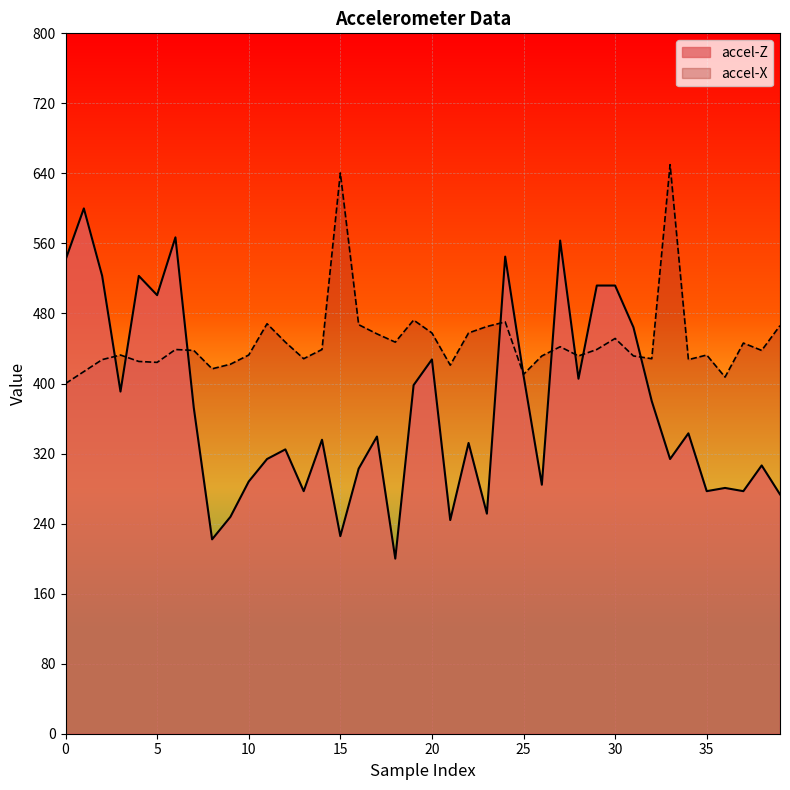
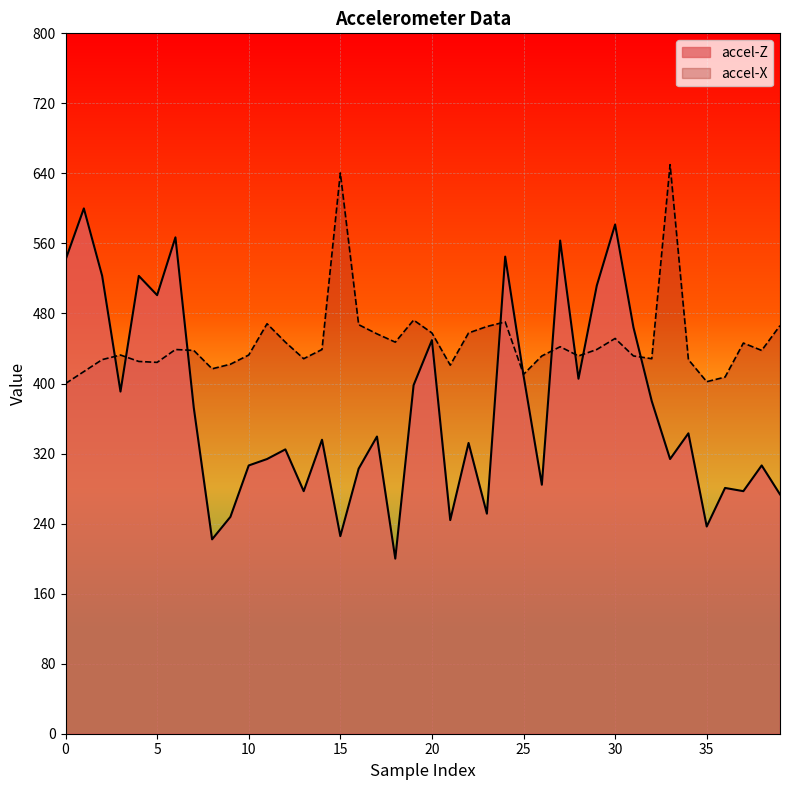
accel-Z, 10: 290 -> 310
accel-Z, 20: 430 -> 450
accel-Z, 30: 510 -> 580
accel-Z, 35: 280 -> 240
accel-X, 35: 430 -> 400
